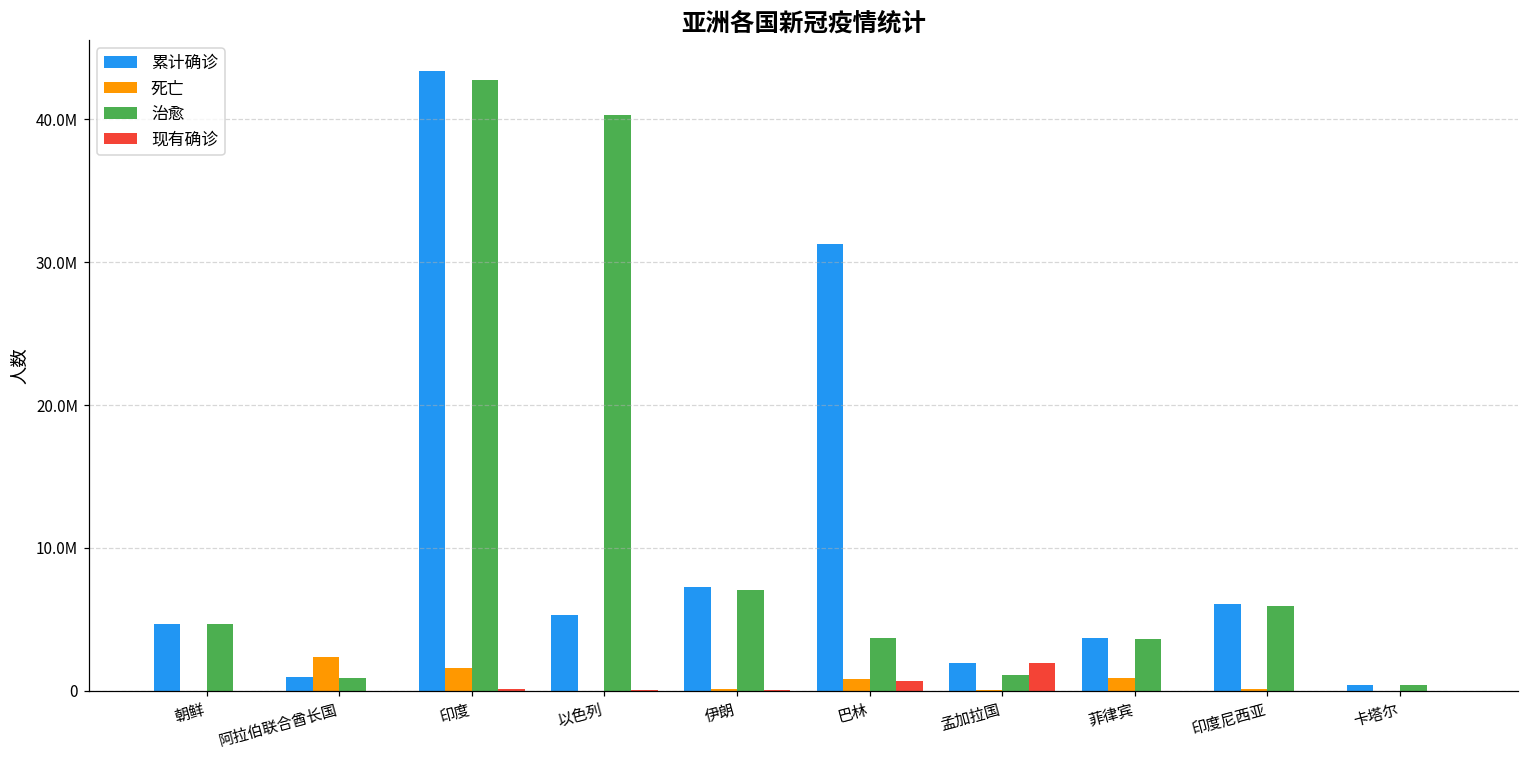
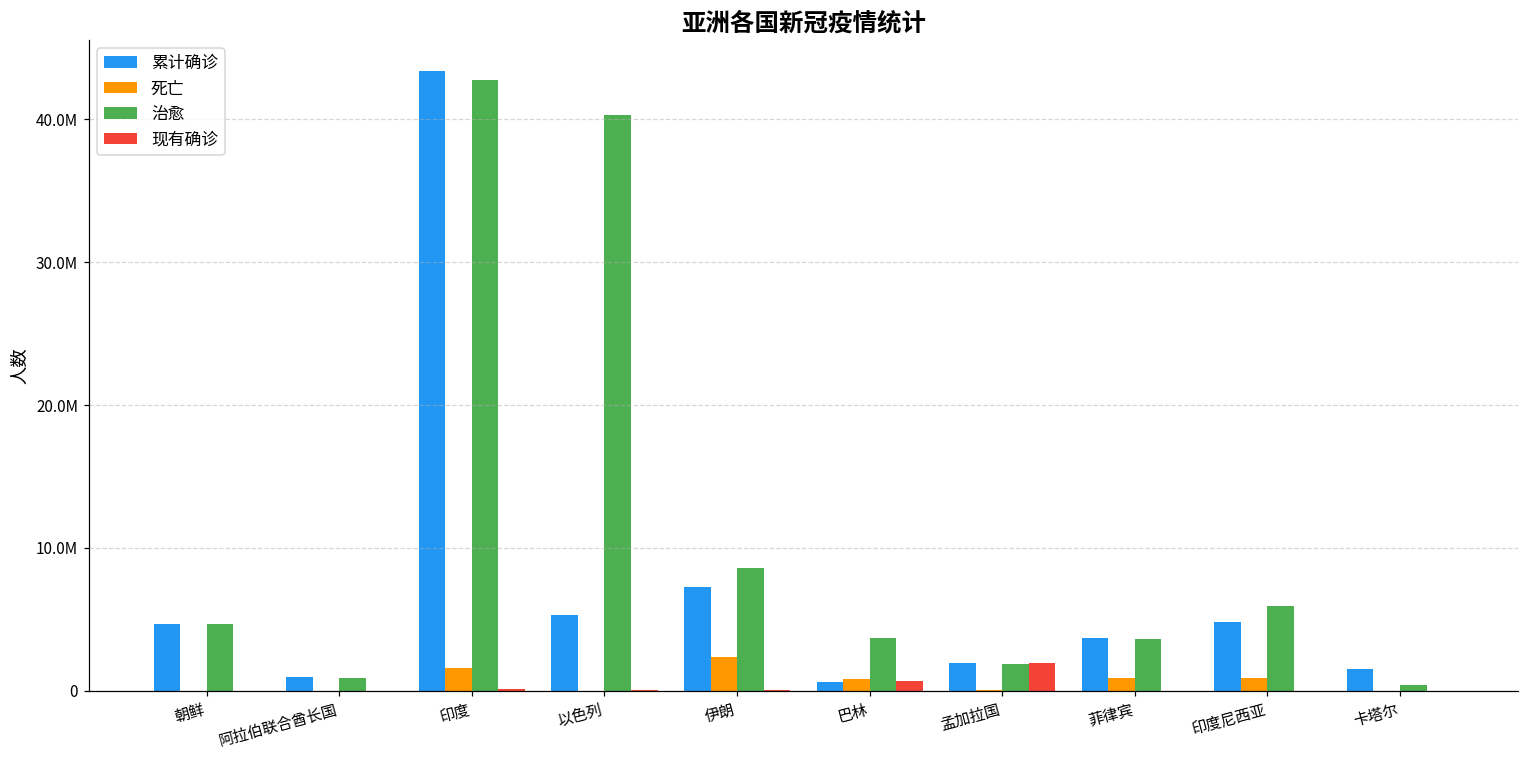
死亡, 阿拉伯联合酋长国: 2300000 -> 0
死亡, 伊朗: 100000 -> 2400000
治愈, 伊朗: 7100000 -> 8600000
累计确诊, 巴林: 31300000 -> 600000
治愈, 孟加拉国: 1100000 -> 1900000
累计确诊, 印度尼西亚: 6100000 -> 4800000
死亡, 印度尼西亚: 200000 -> 900000
累计确诊, 卡塔尔: 400000 -> 1500000
